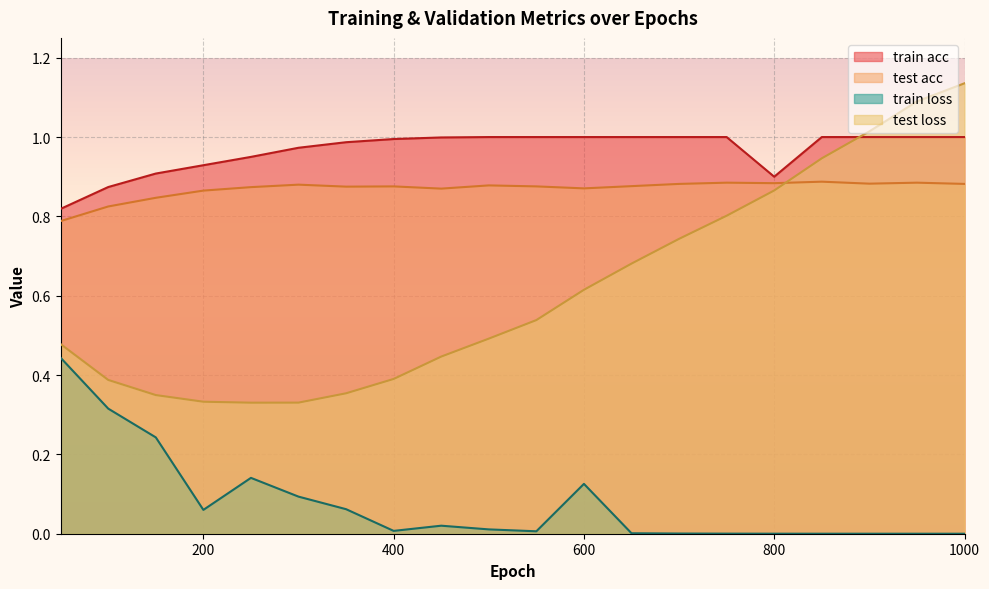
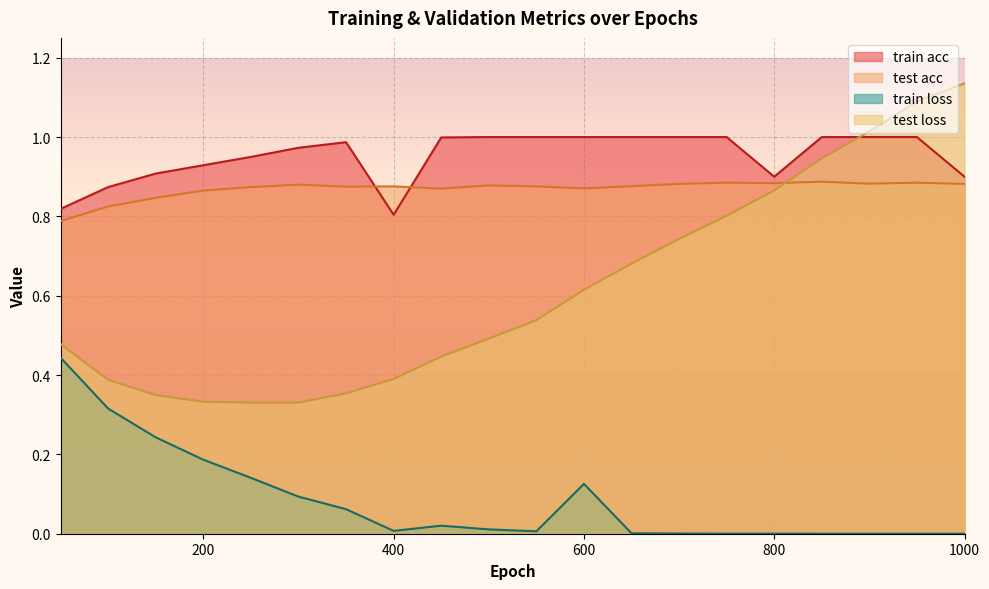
train loss, 200: 0.06 -> 0.19
train acc, 400: 1.00 -> 0.80
train acc, 1000: 1.0 -> 0.9
